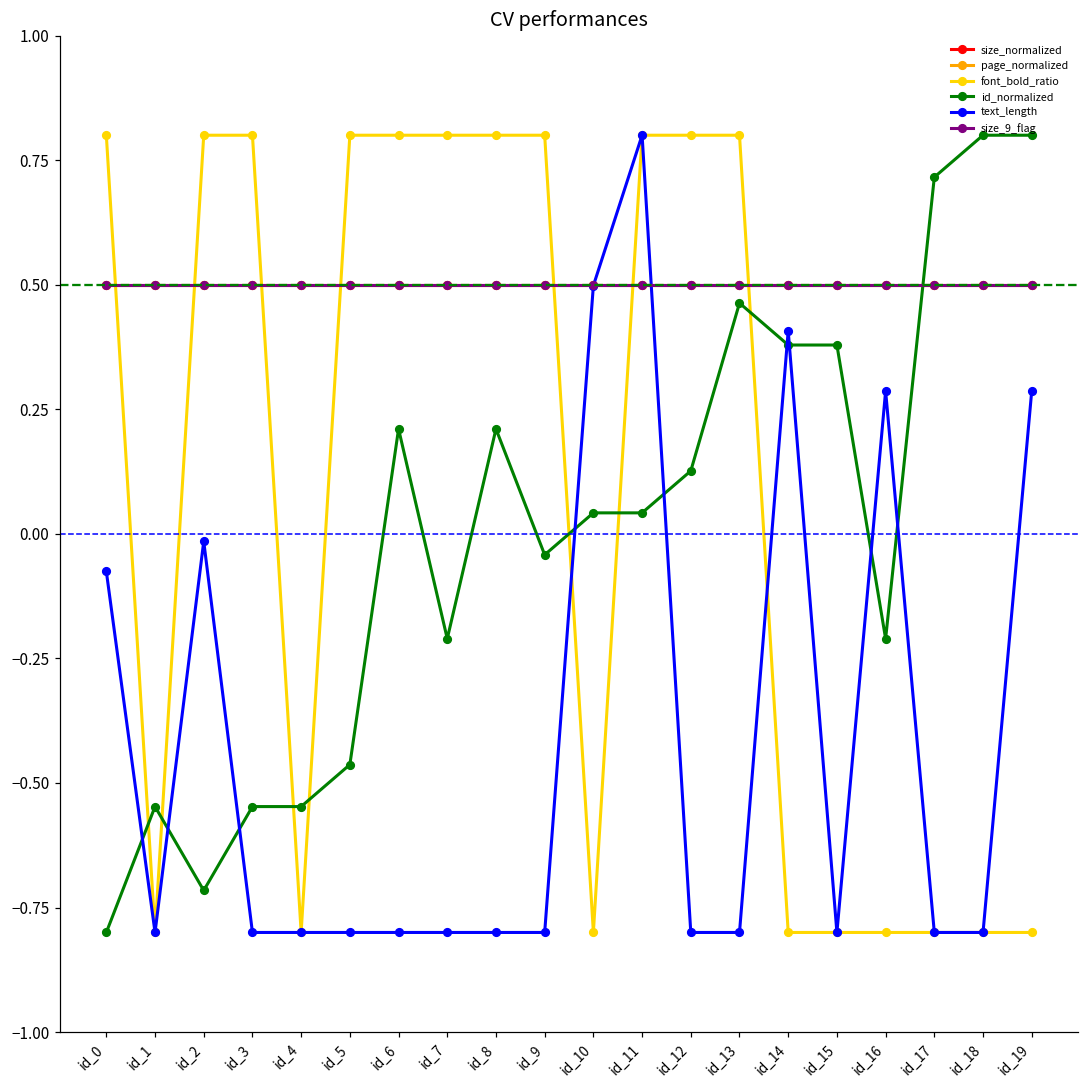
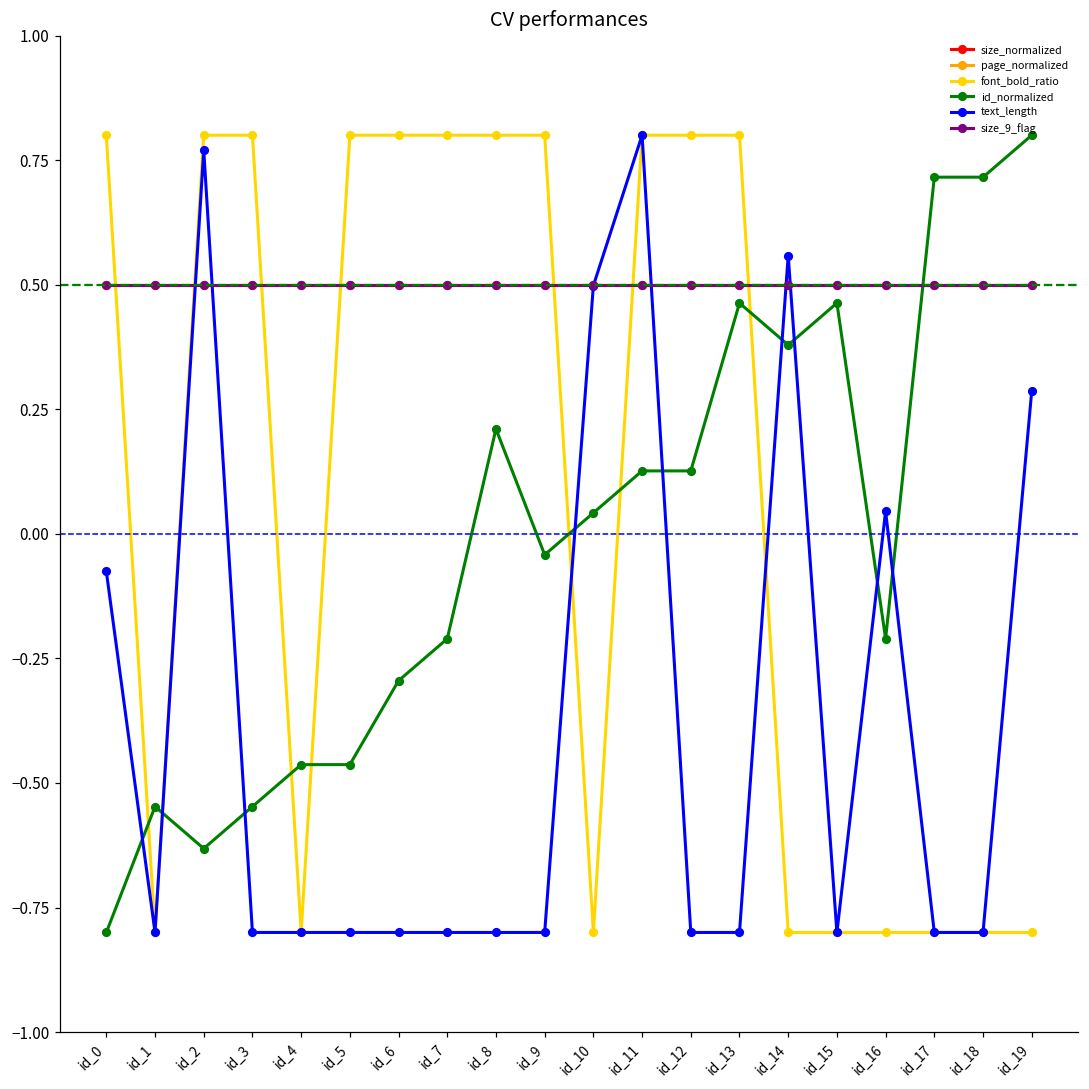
id_normalized, id_2: -0.72 -> -0.63
text_length, id_2: -0.02 -> 0.77
id_normalized, id_4: -0.55 -> -0.46
id_normalized, id_6: 0.21 -> -0.29
id_normalized, id_11: 0.04 -> 0.13
text_length, id_14: 0.41 -> 0.56
id_normalized, id_15: 0.38 -> 0.46
text_length, id_16: 0.29 -> 0.05
id_normalized, id_18: 0.80 -> 0.72
